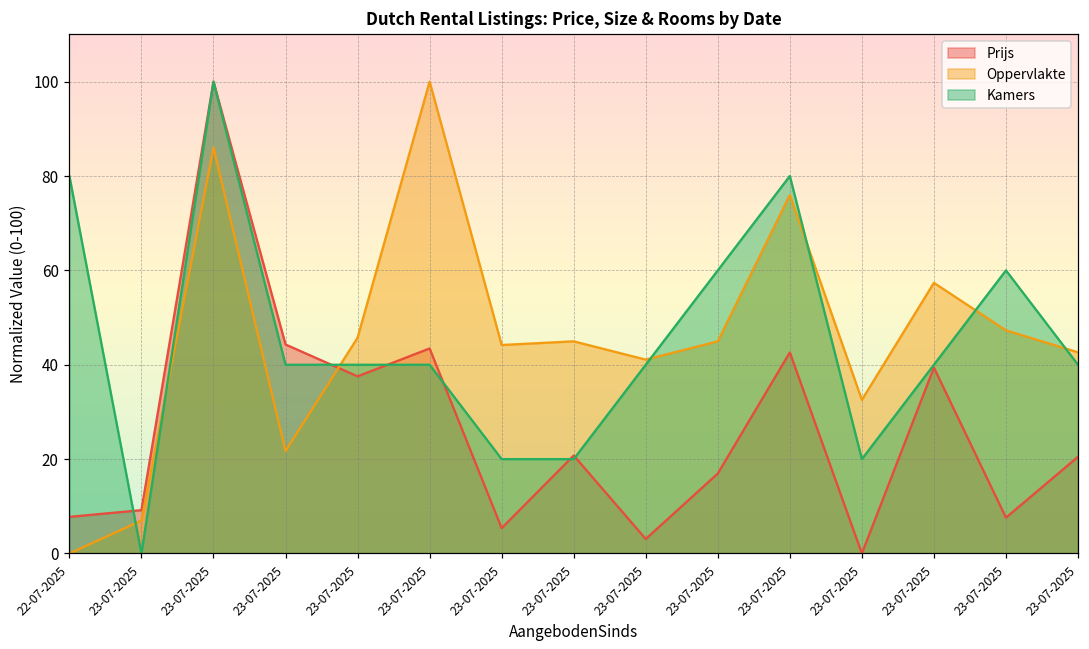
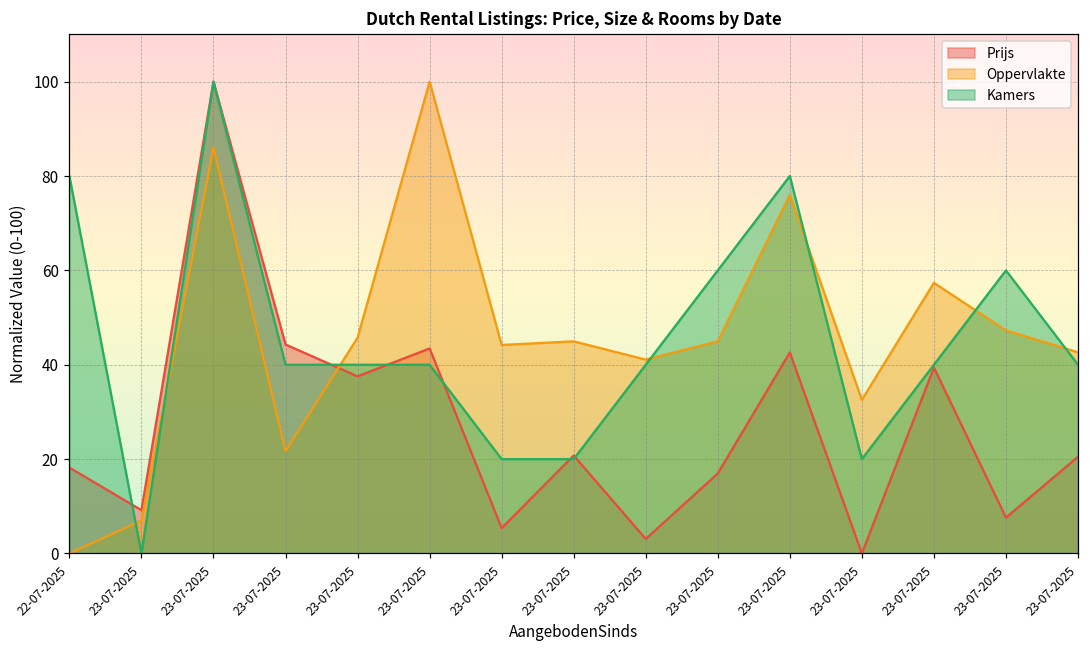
Prijs, 22-07-2025: 8 -> 18
